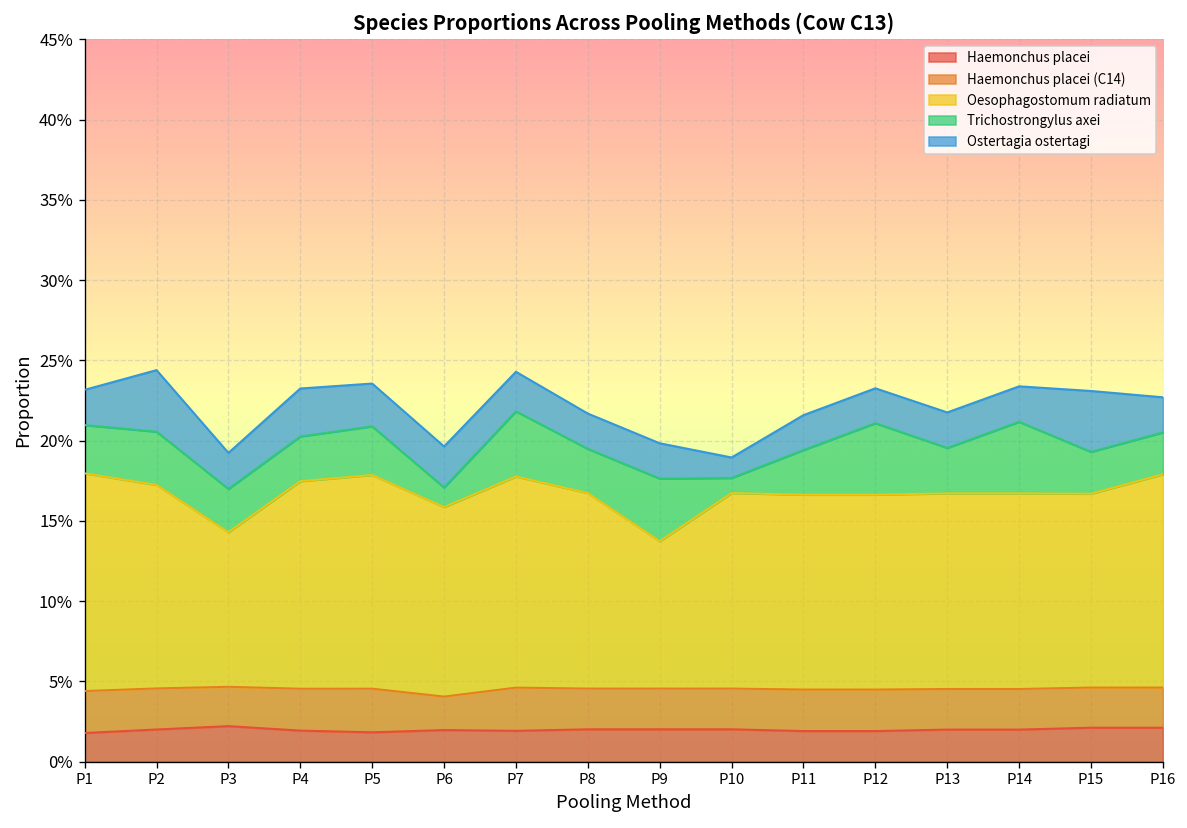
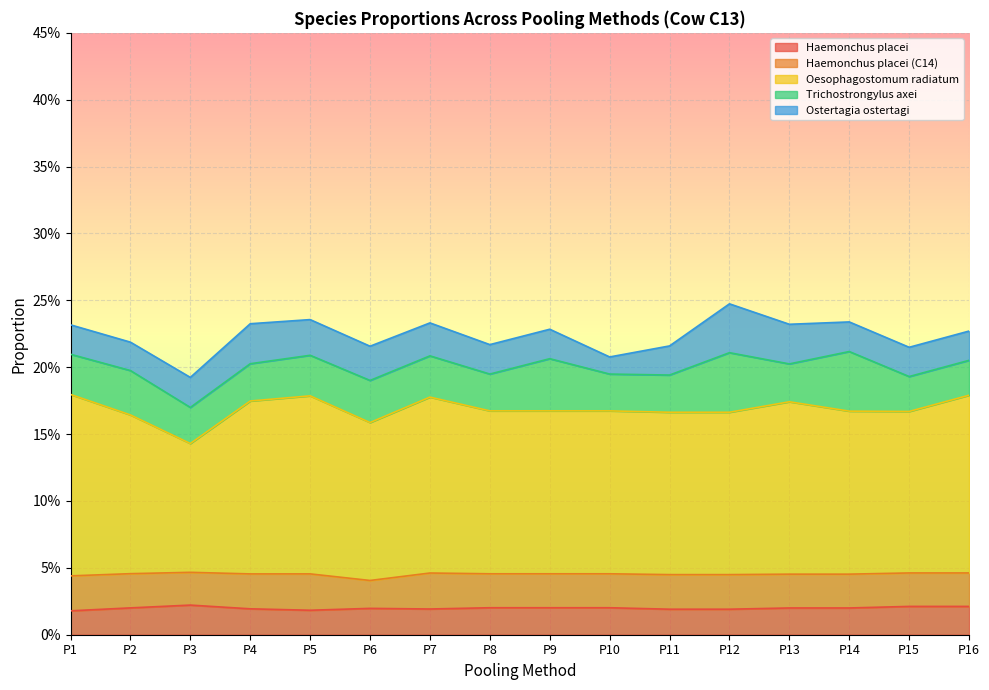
Oesophagostomum radiatum, P2: 12.7% -> 11.9%
Ostertagia ostertagi, P2: 3.8% -> 2.1%
Trichostrongylus axei, P6: 1.2% -> 3.1%
Trichostrongylus axei, P7: 4.1% -> 3.1%
Oesophagostomum radiatum, P9: 9.2% -> 12.2%
Trichostrongylus axei, P10: 0.9% -> 2.8%
Ostertagia ostertagi, P12: 2.2% -> 3.7%
Oesophagostomum radiatum, P13: 12.2% -> 12.9%
Ostertagia ostertagi, P13: 2.2% -> 3.0%
Ostertagia ostertagi, P15: 3.8% -> 2.2%
